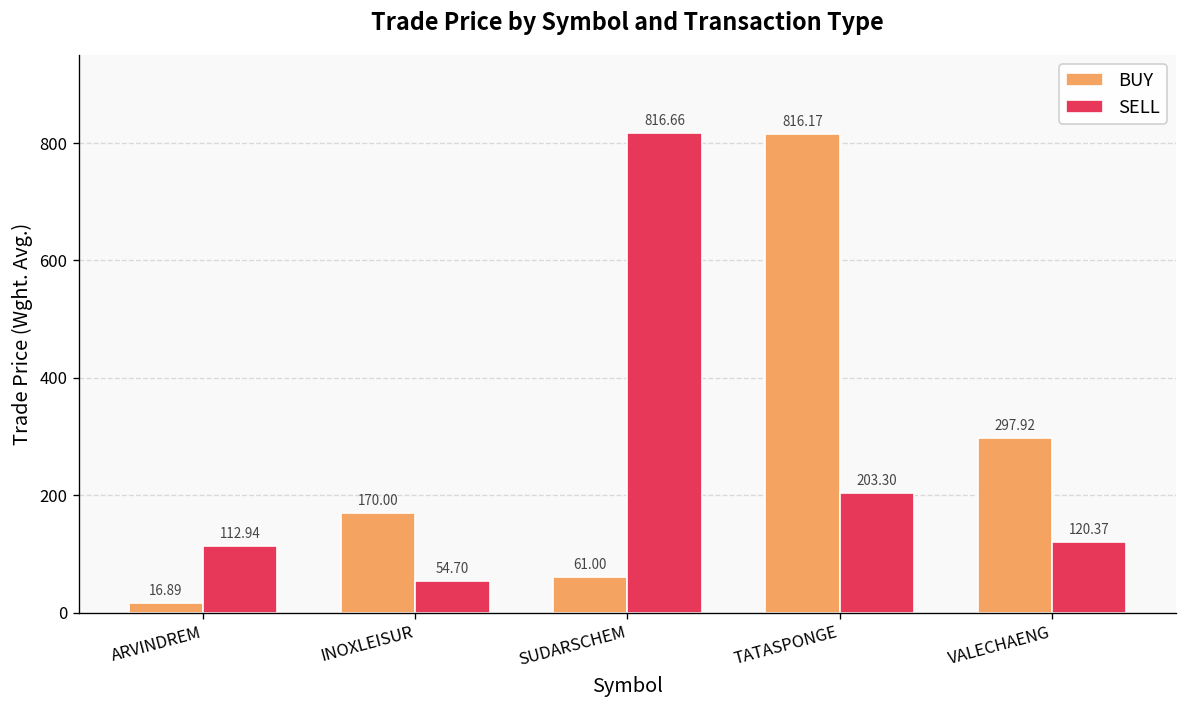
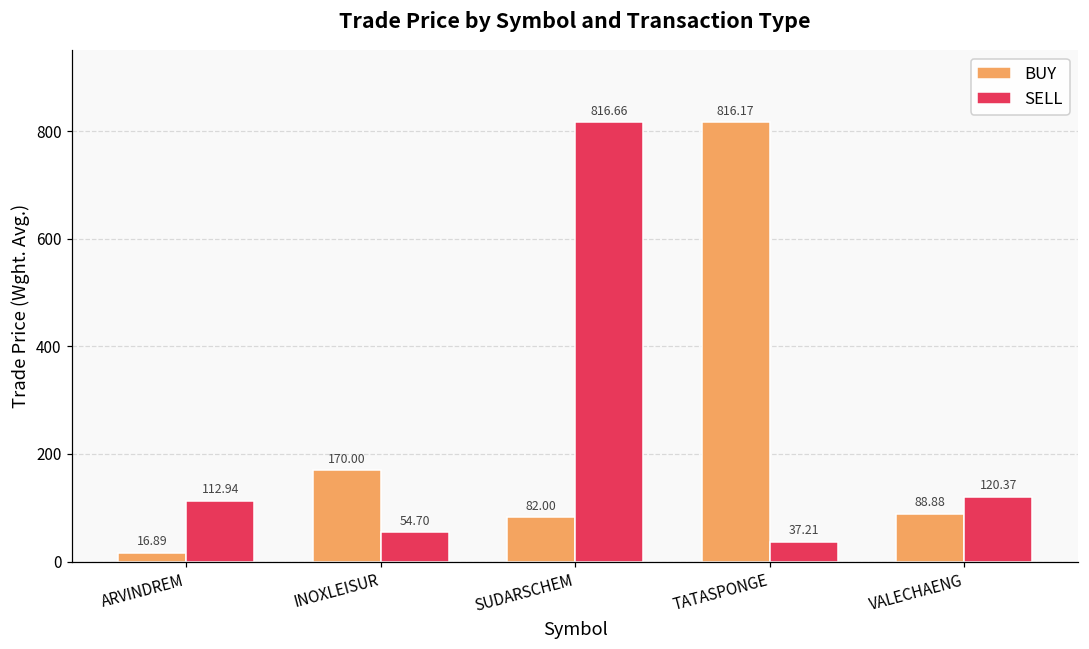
BUY, SUDARSCHEM: 61.00 -> 82.00
SELL, TATASPONGE: 203.30 -> 37.21
BUY, VALECHAENG: 297.92 -> 88.88
